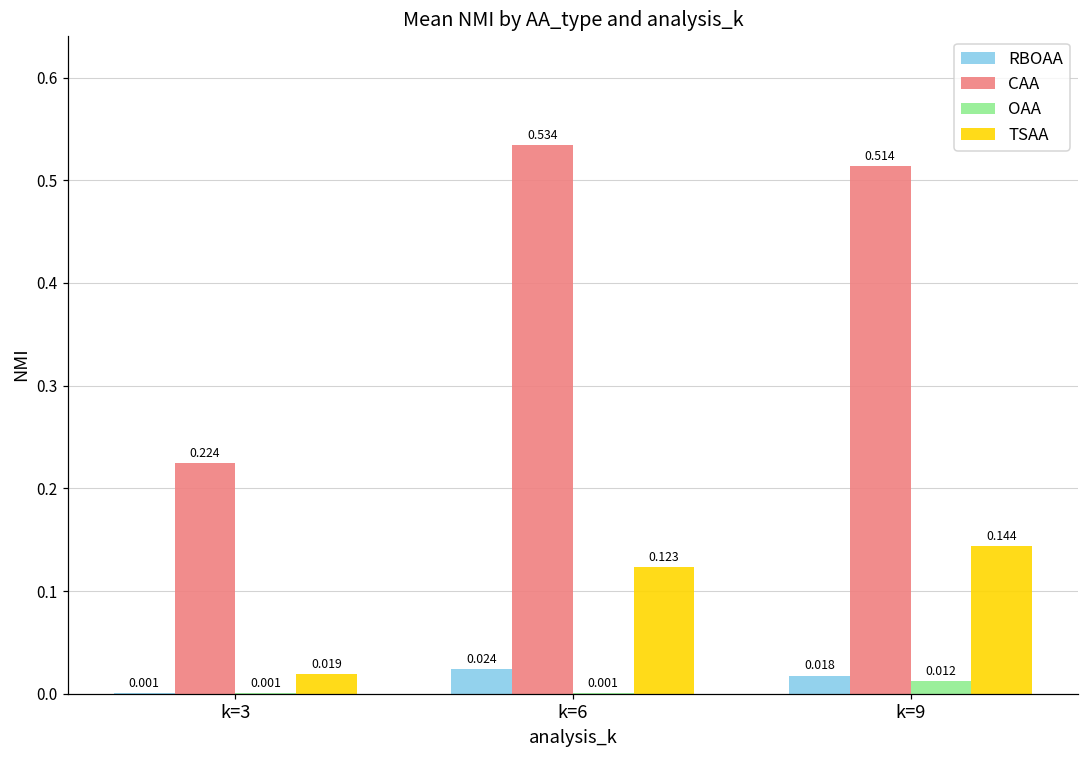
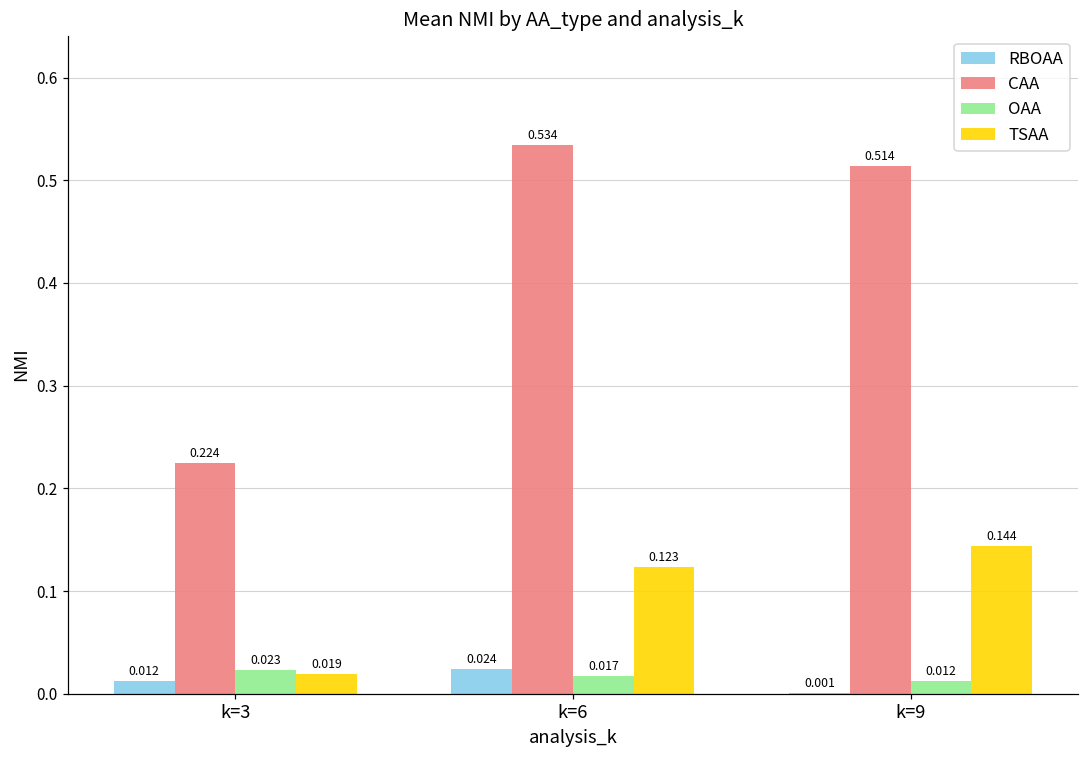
RBOAA, k=3: 0.001 -> 0.012
OAA, k=3: 0.001 -> 0.023
OAA, k=6: 0.001 -> 0.017
RBOAA, k=9: 0.018 -> 0.001
